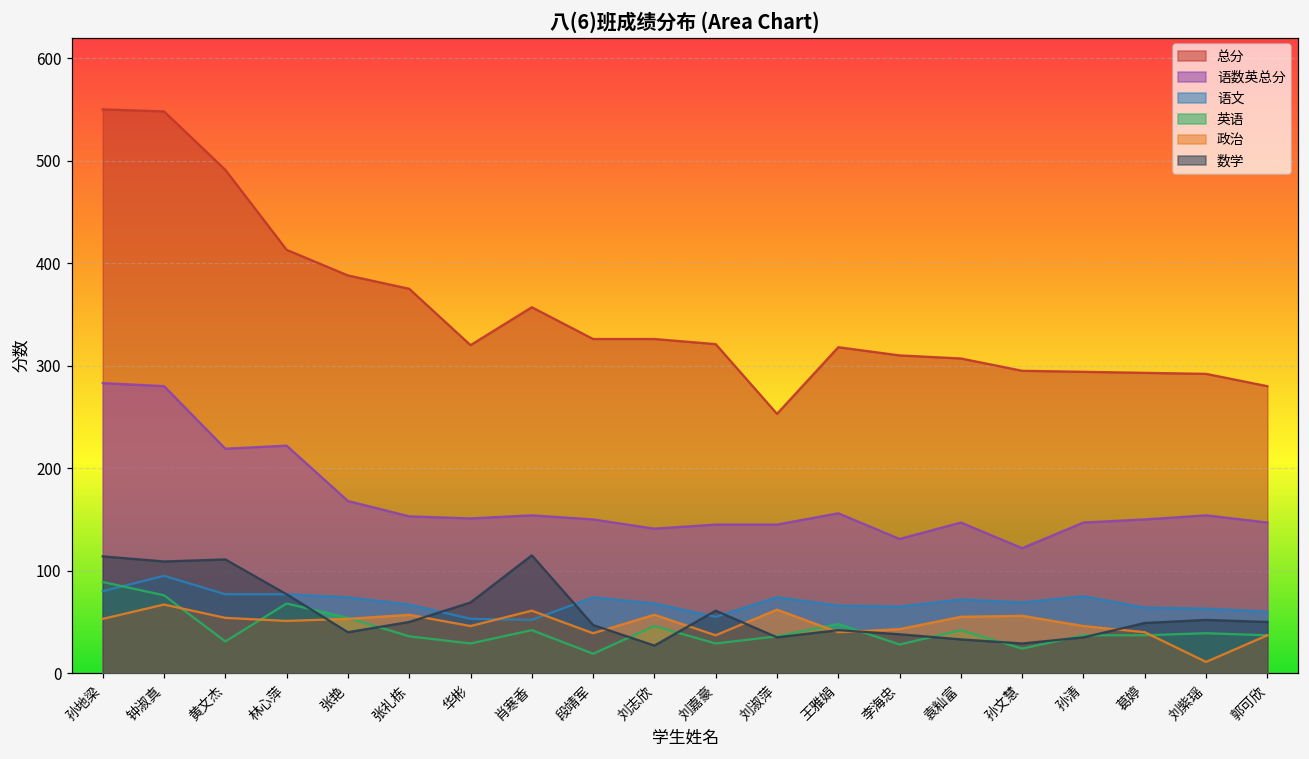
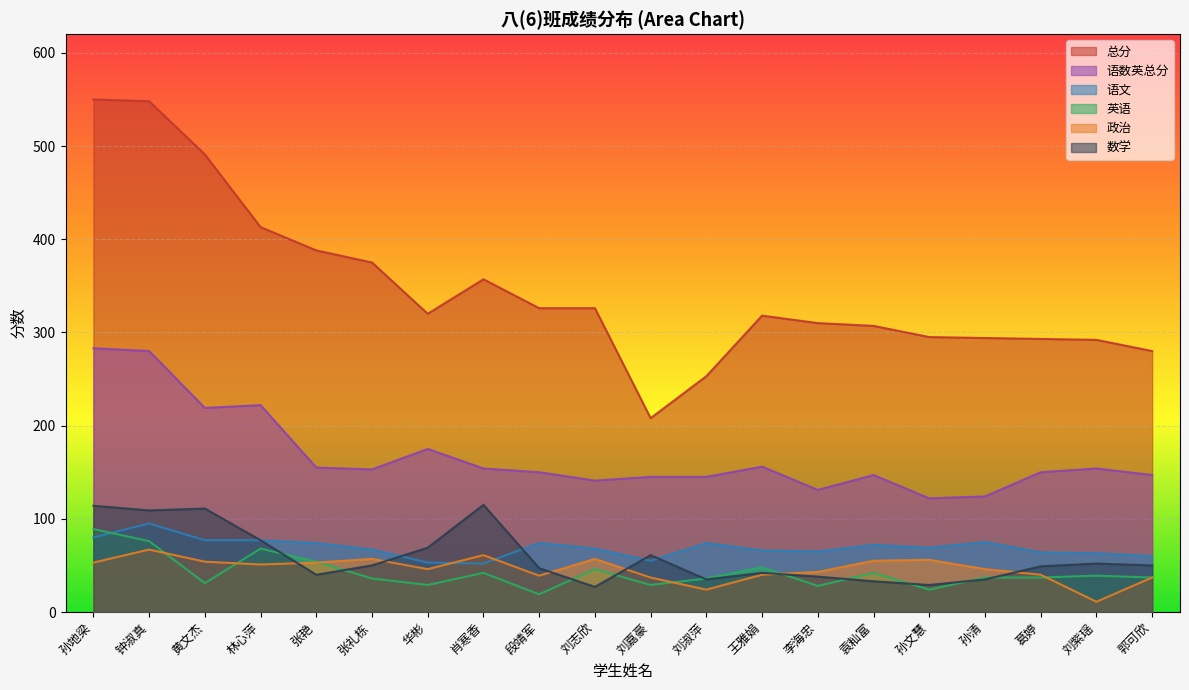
语数英总分, 张艳: 170 -> 160
语数英总分, 华彬: 150 -> 180
总分, 刘嘉豪: 320 -> 210
政治, 刘淑萍: 60 -> 20
语数英总分, 孙清: 150 -> 120
